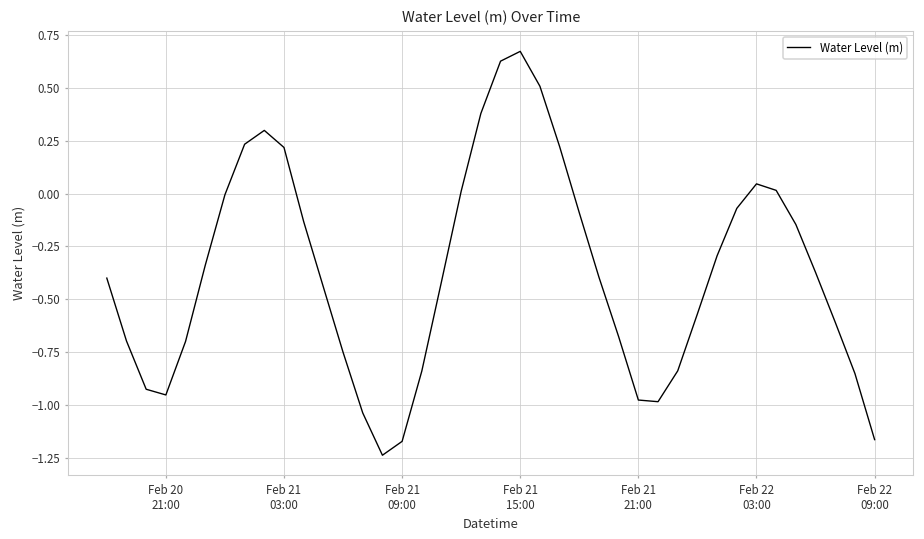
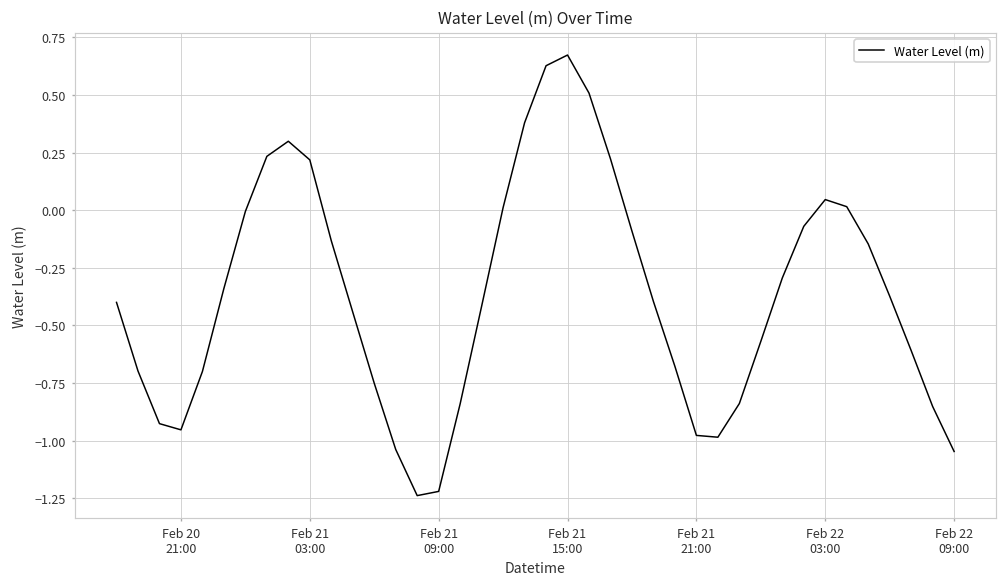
Feb 21 09:00: -1.17 -> -1.22
Feb 22 09:00: -1.16 -> -1.05
